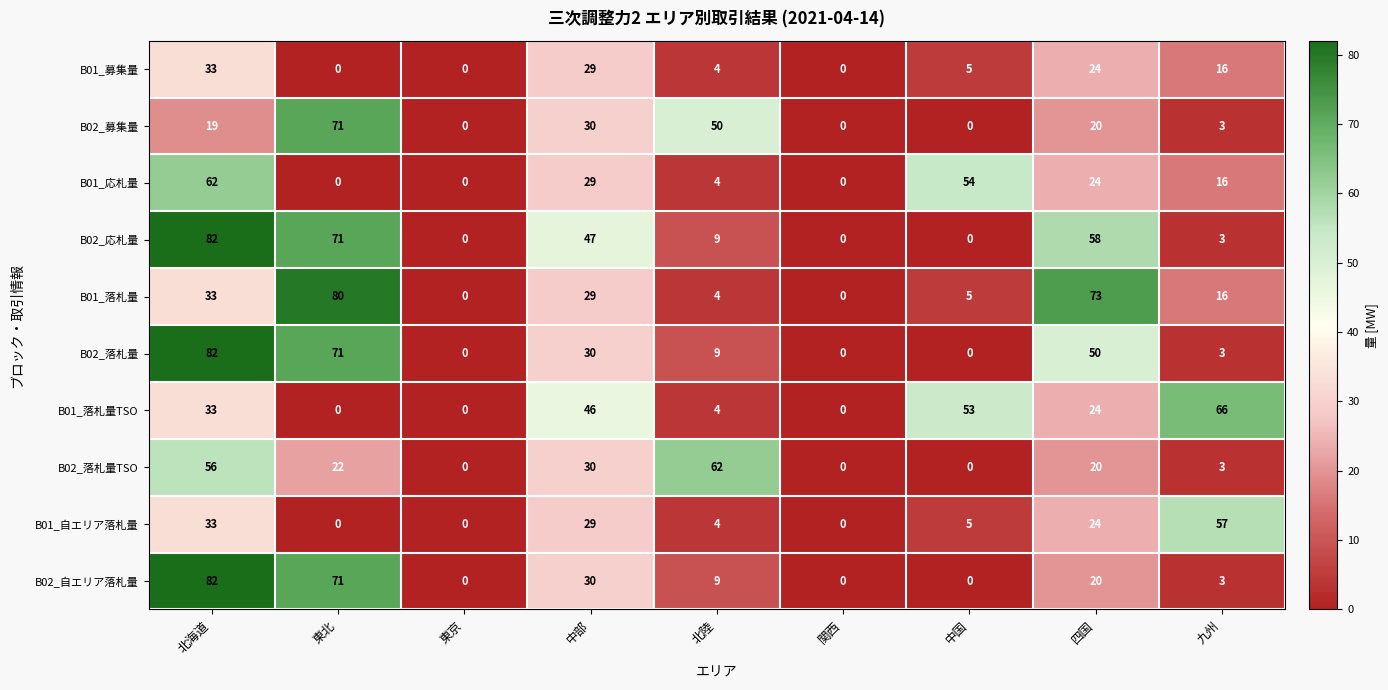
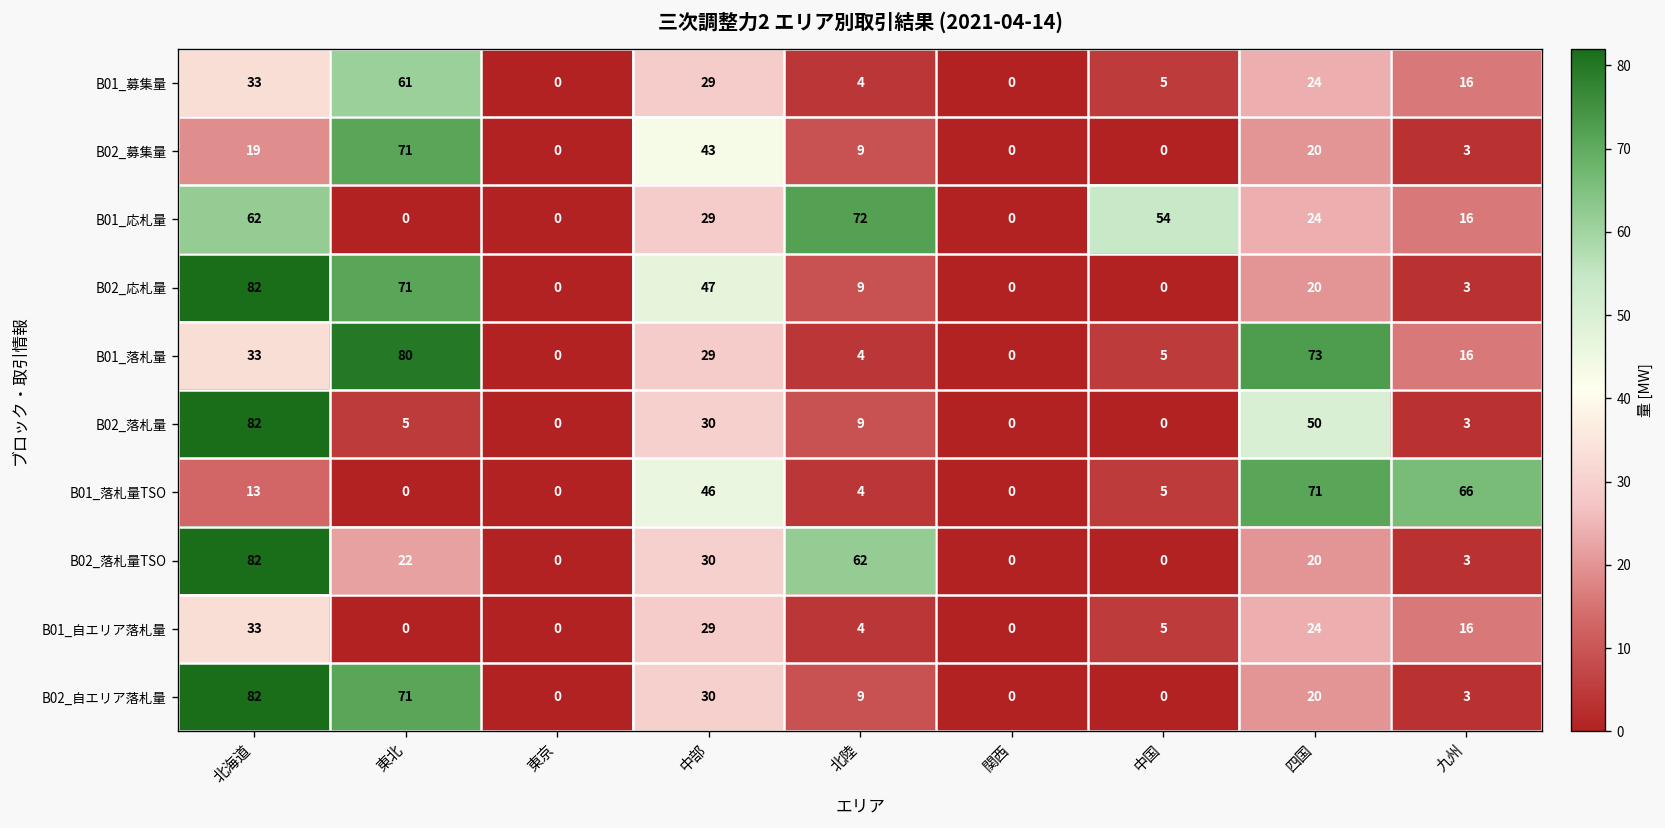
B01_募集量, 東北: 0 -> 61
B02_募集量, 中部: 30 -> 43
B02_募集量, 北陸: 50 -> 9
B01_応札量, 北陸: 4 -> 72
B02_応札量, 四国: 58 -> 20
B02_落札量, 東北: 71 -> 5
B01_落札量TSO, 北海道: 33 -> 13
B01_落札量TSO, 中国: 53 -> 5
B01_落札量TSO, 四国: 24 -> 71
B02_落札量TSO, 北海道: 56 -> 82
B01_自エリア落札量, 九州: 57 -> 16
